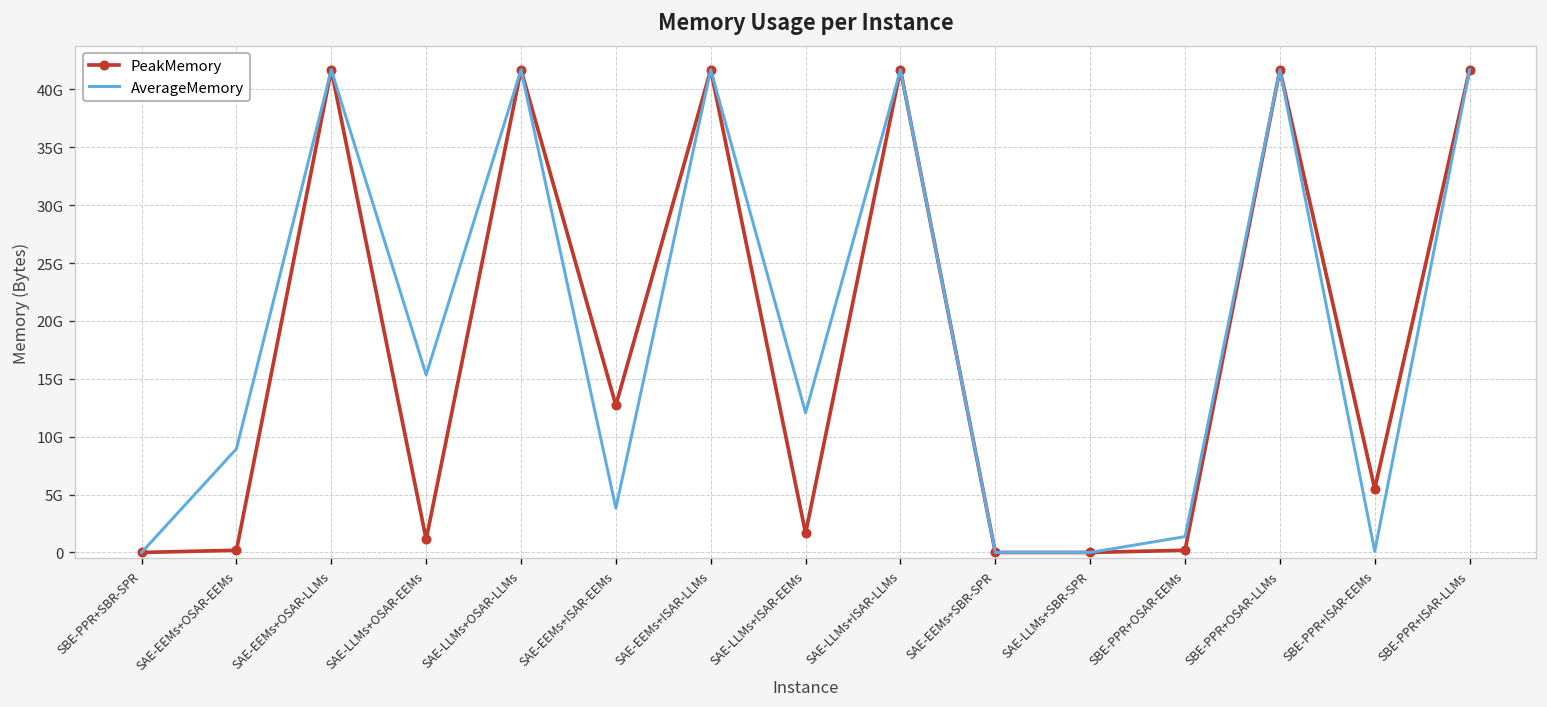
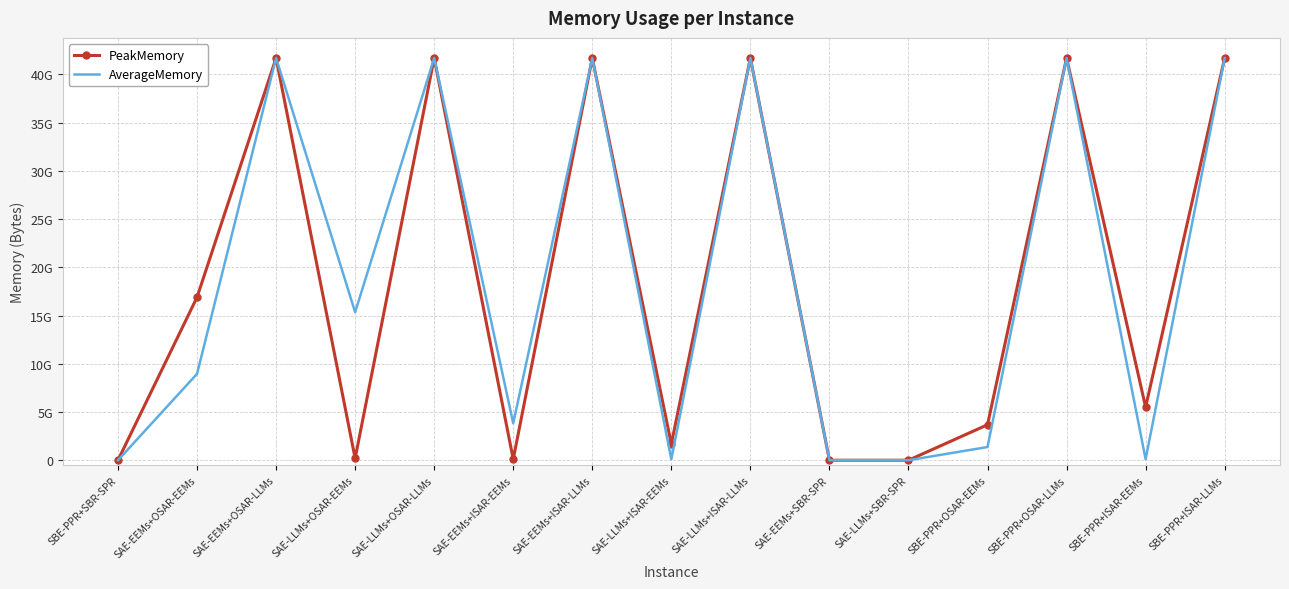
PeakMemory, SAE-EEMs+OSAR-EEMs: 0 -> 17000000000
PeakMemory, SAE-LLMs+OSAR-EEMs: 1000000000 -> 0
PeakMemory, SAE-EEMs+ISAR-EEMs: 13000000000 -> 0
AverageMemory, SAE-LLMs+ISAR-EEMs: 12000000000 -> 0
PeakMemory, SBE-PPR+OSAR-EEMs: 0 -> 4000000000
